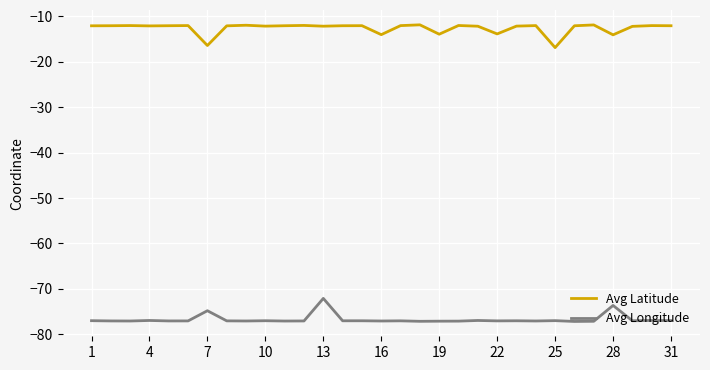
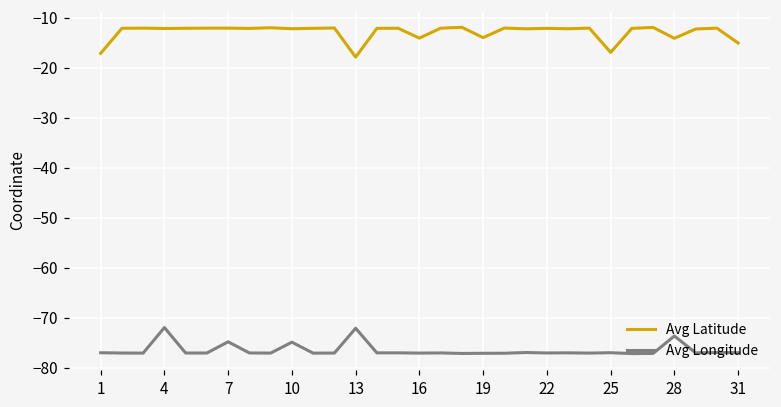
Avg Latitude, 1: -12 -> -17
Avg Longitude, 4: -77 -> -72
Avg Latitude, 7: -16 -> -12
Avg Longitude, 10: -77 -> -75
Avg Latitude, 13: -12 -> -18
Avg Latitude, 22: -14 -> -12
Avg Latitude, 31: -12 -> -15
